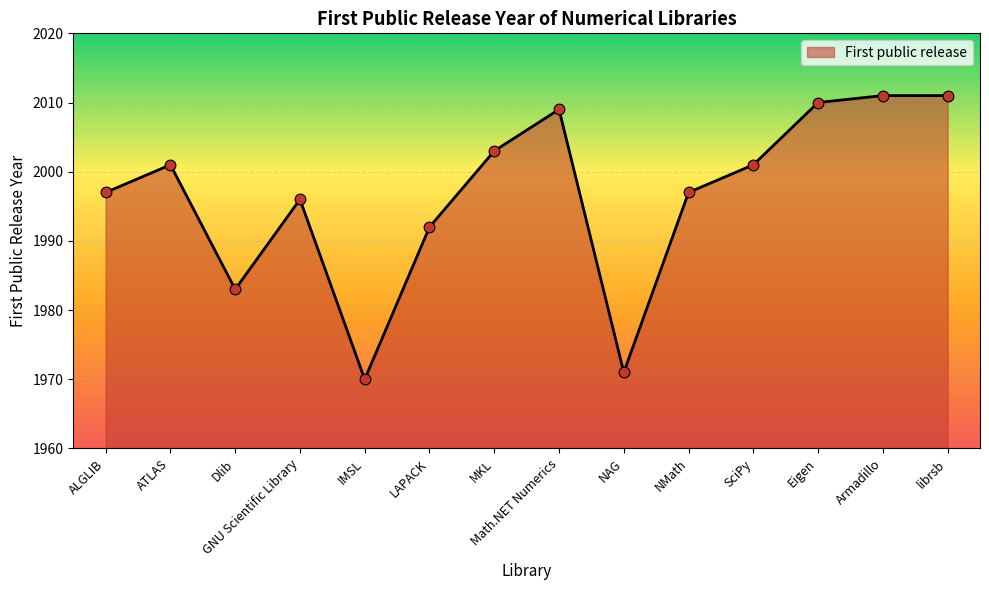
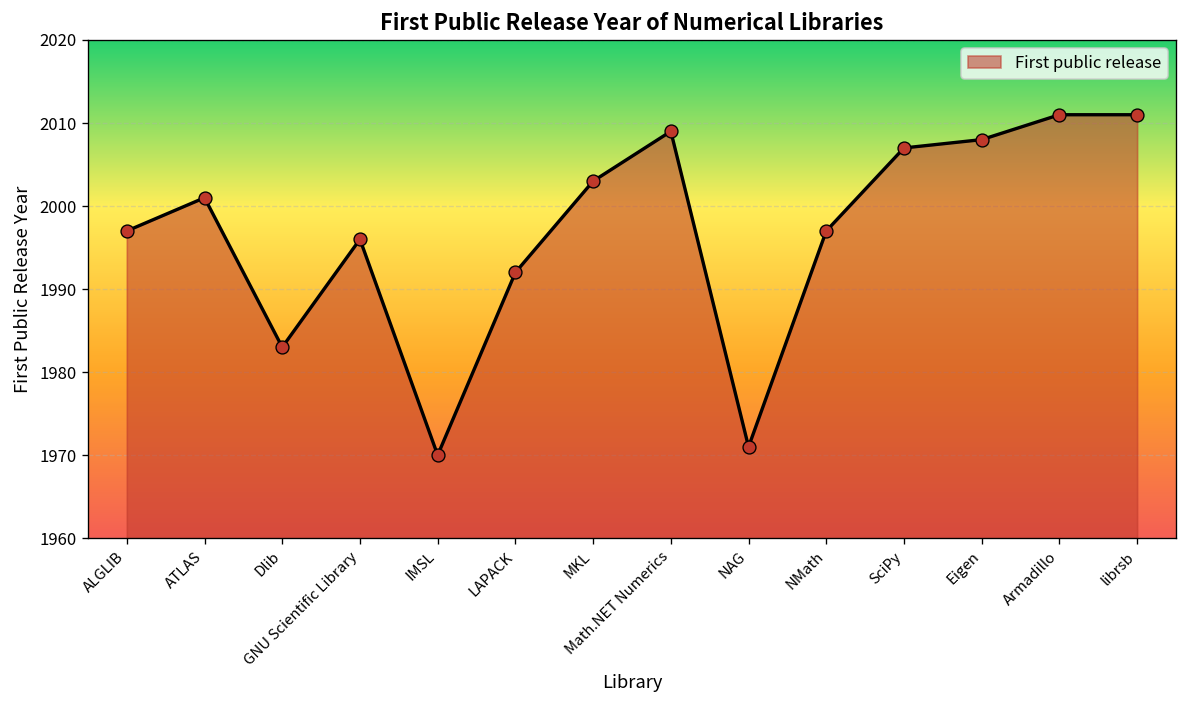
SciPy: 2001 -> 2007
Eigen: 2010 -> 2008
